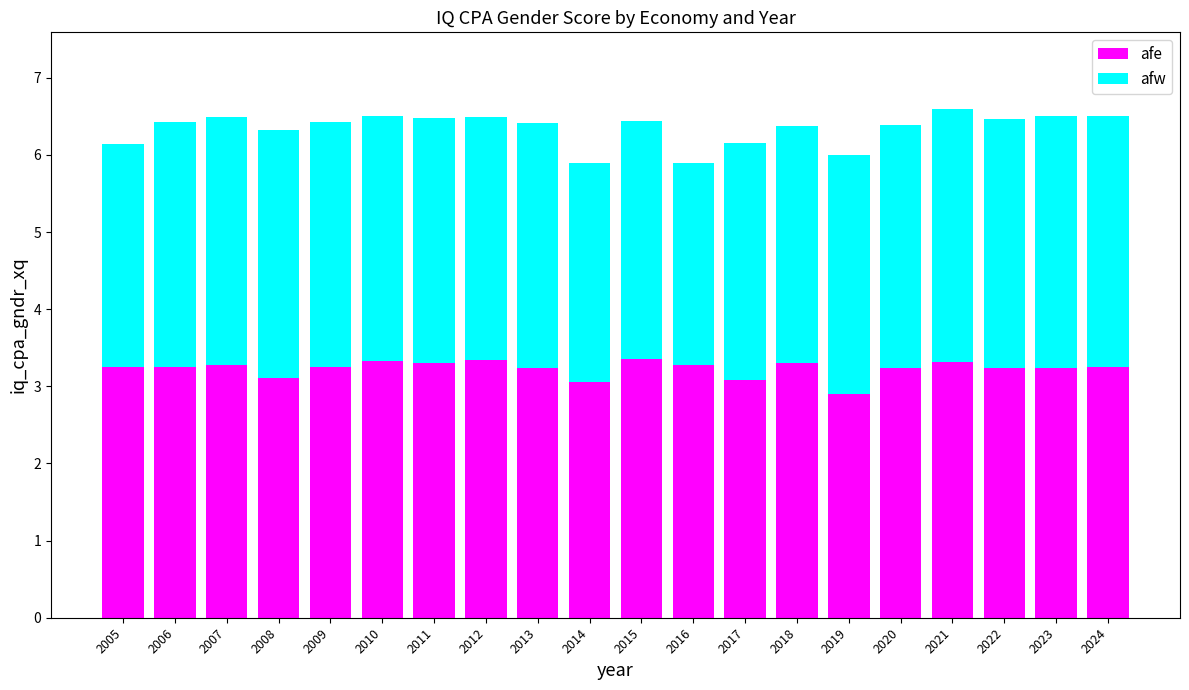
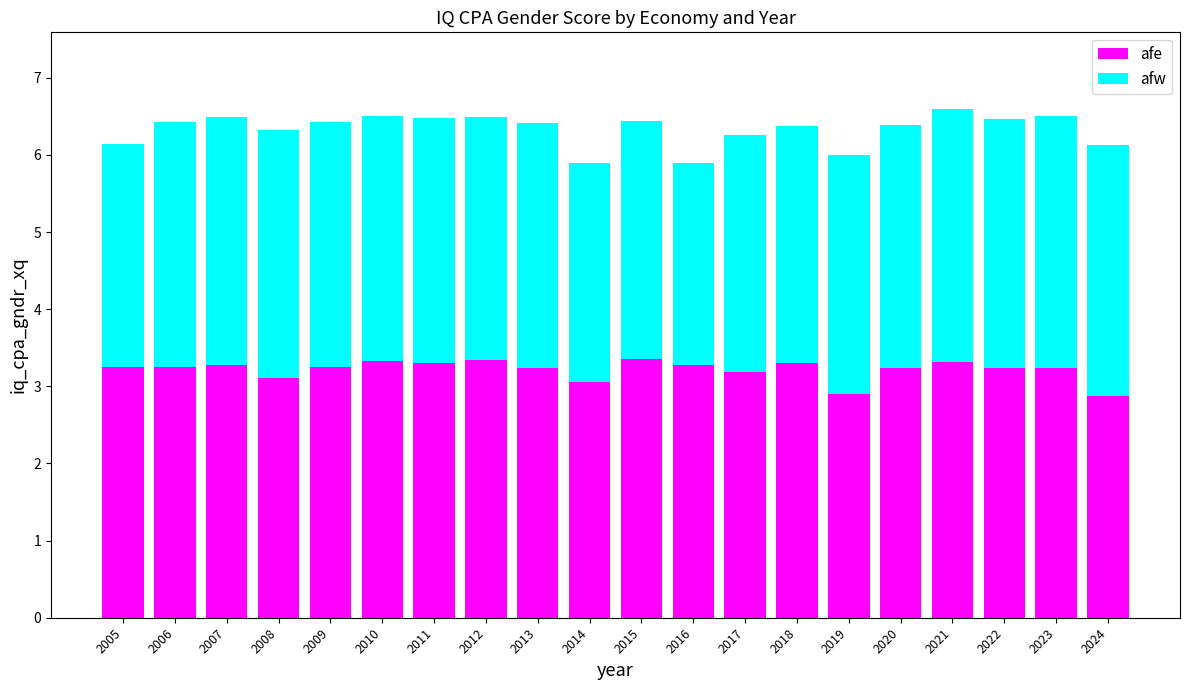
afe, 2017: 3.1 -> 3.2
afe, 2024: 3.3 -> 2.9
